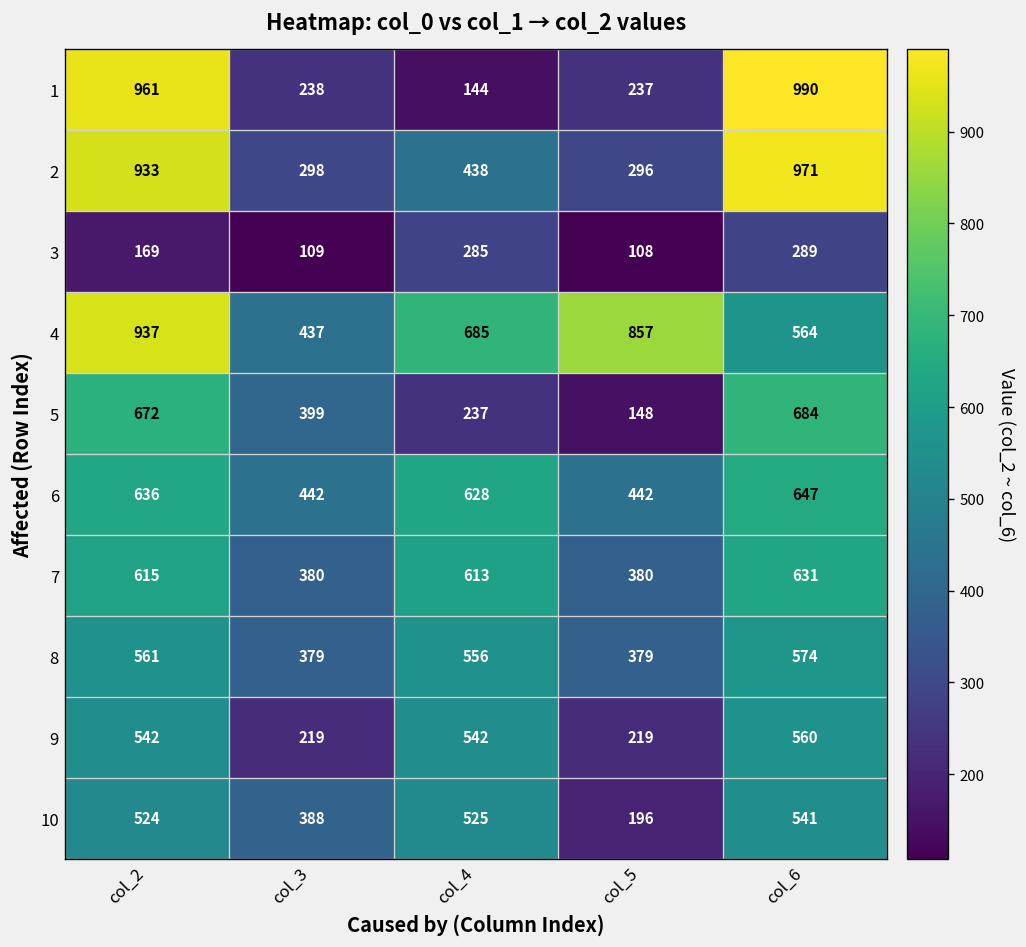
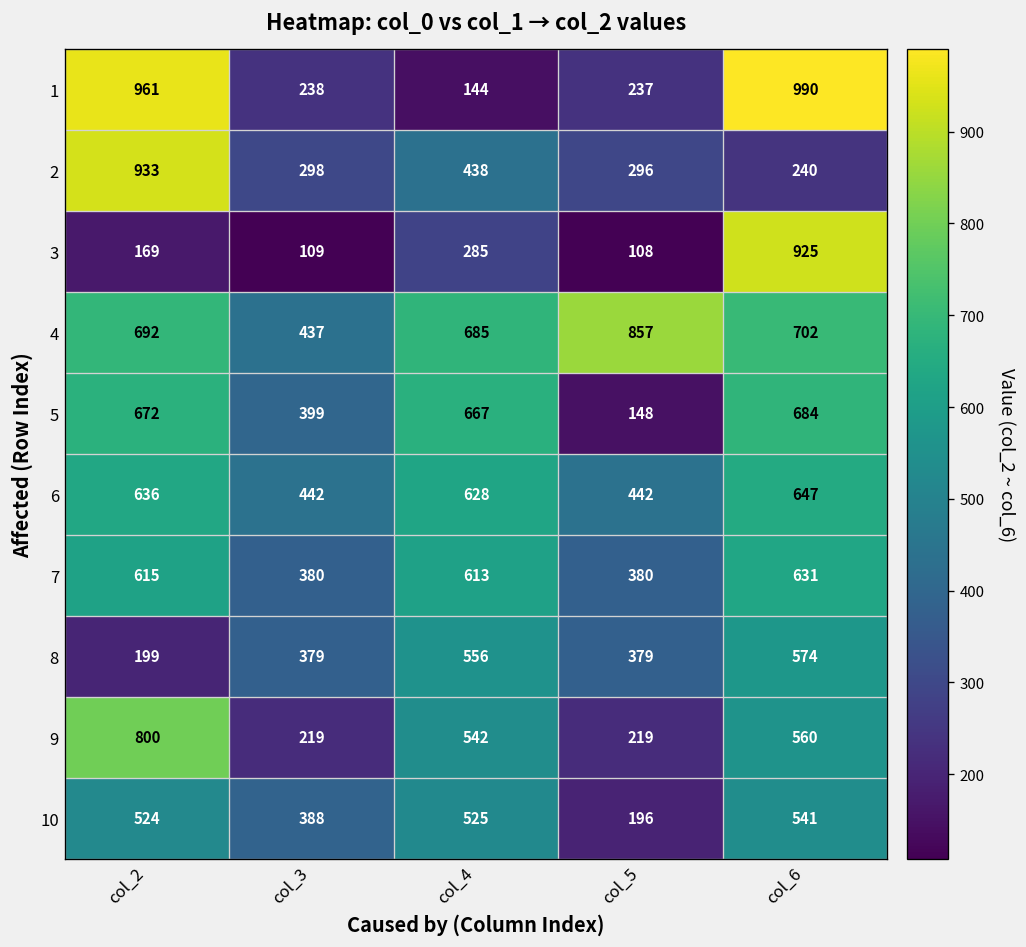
2, col_6: 971 -> 240
3, col_6: 289 -> 925
4, col_2: 937 -> 692
4, col_6: 564 -> 702
5, col_4: 237 -> 667
8, col_2: 561 -> 199
9, col_2: 542 -> 800
